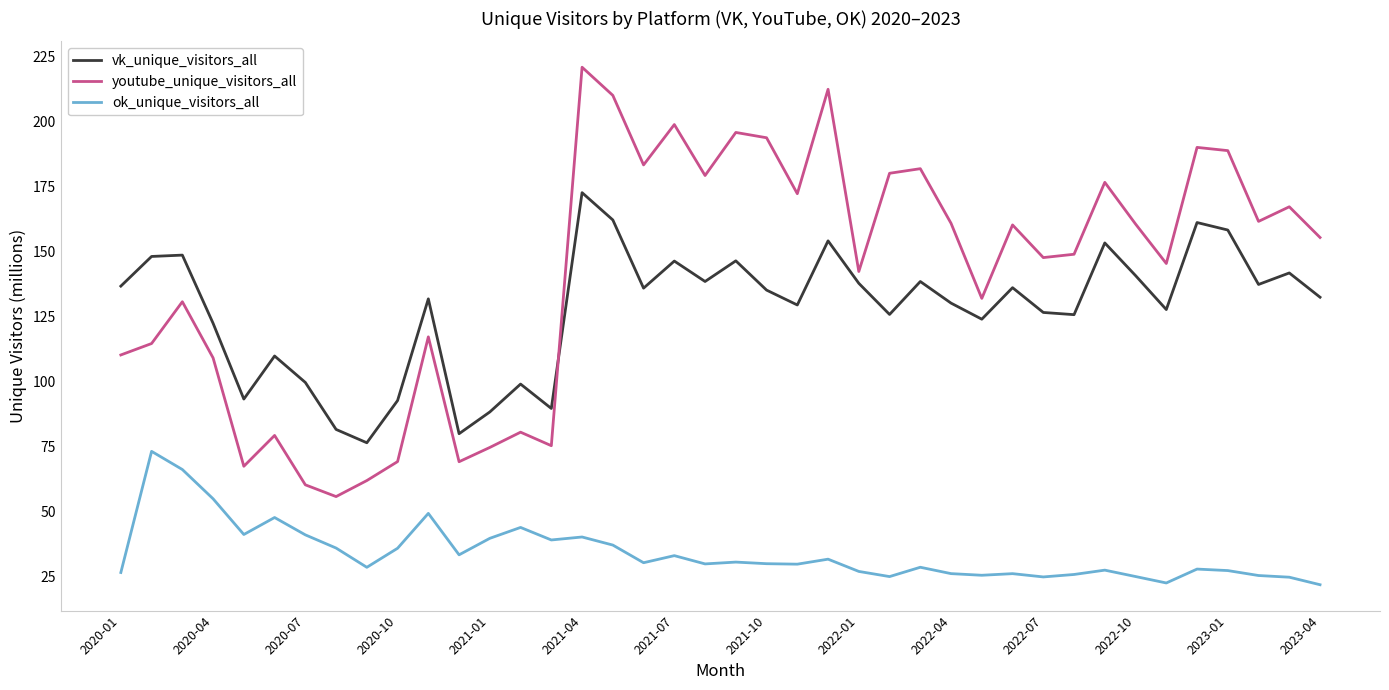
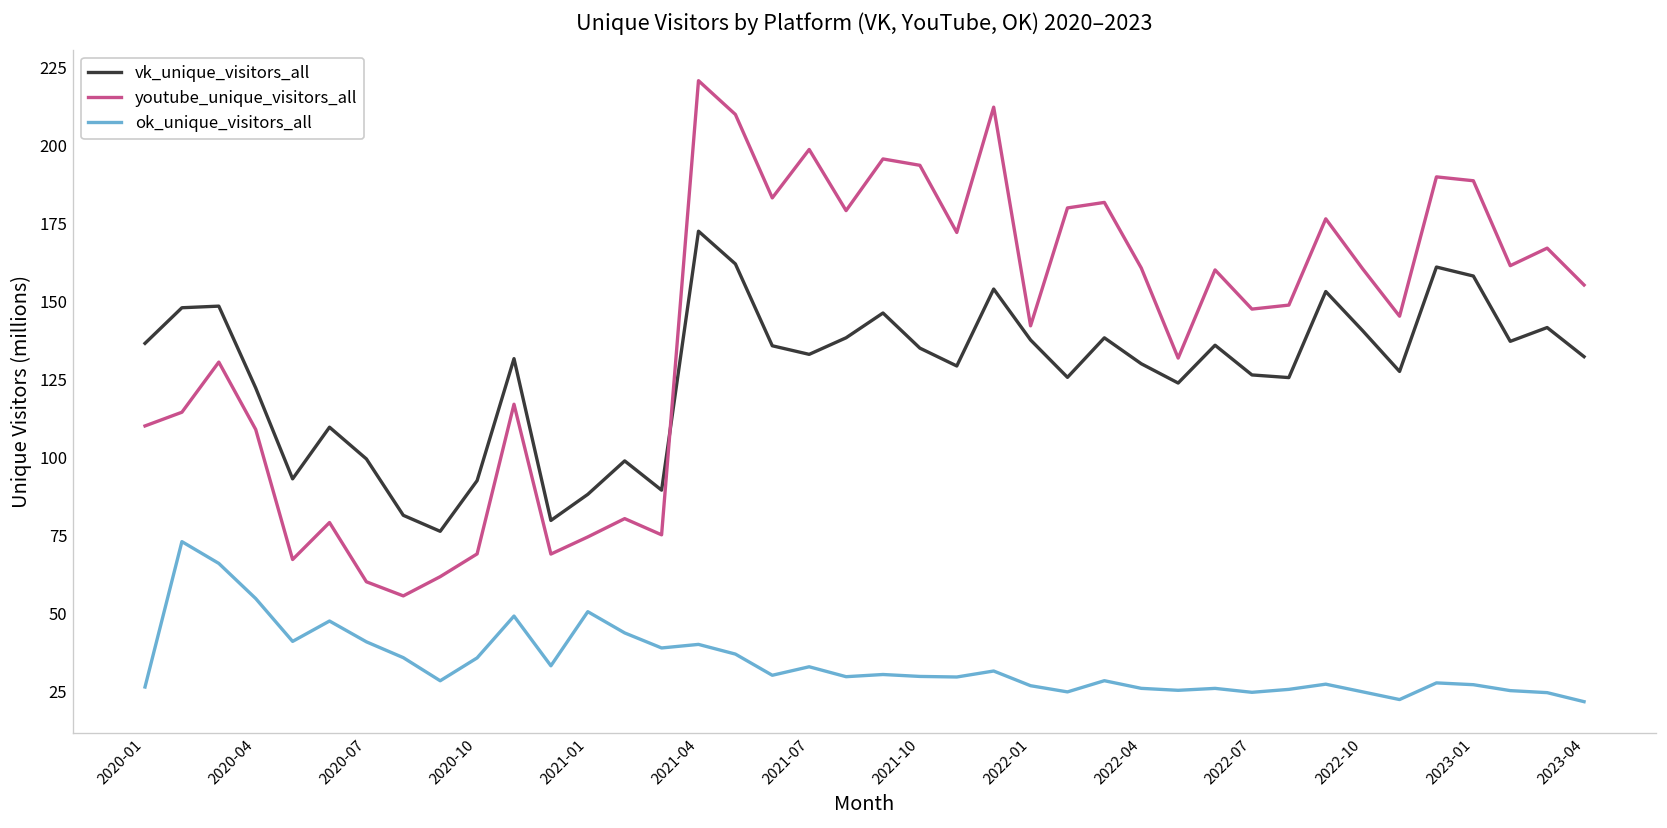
ok_unique_visitors_all, 2021-01: 40 -> 51
vk_unique_visitors_all, 2021-07: 146 -> 133
